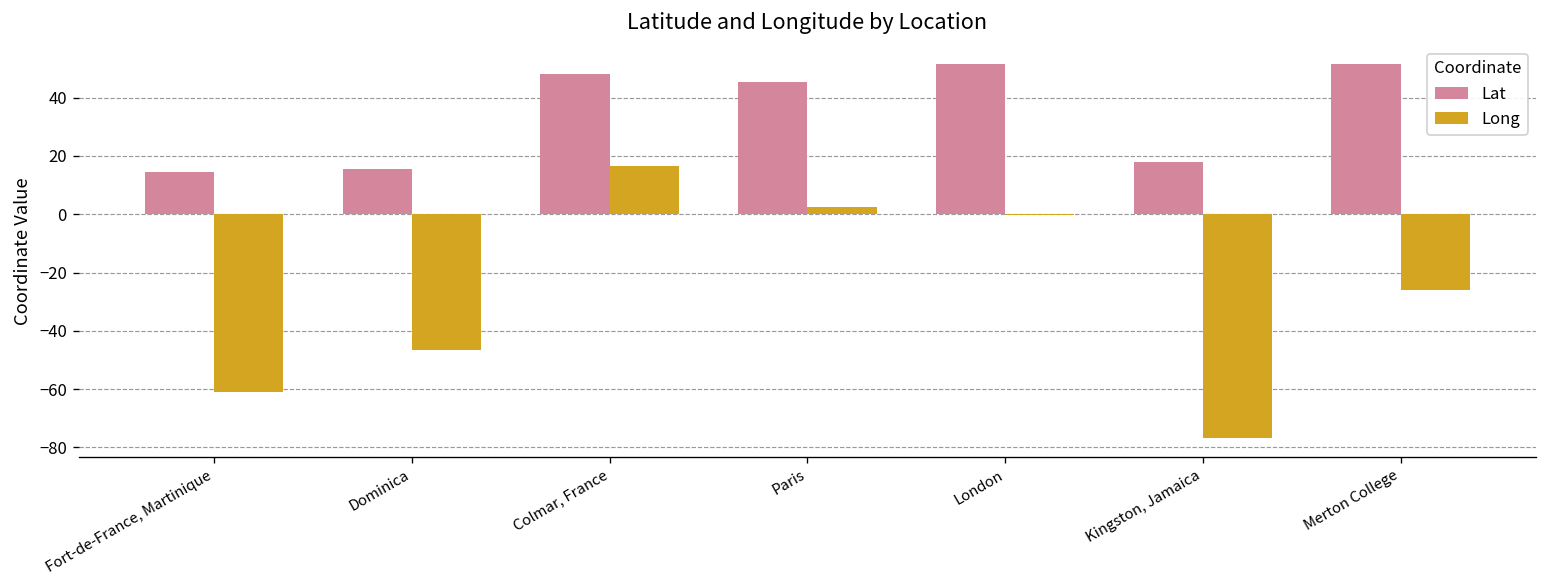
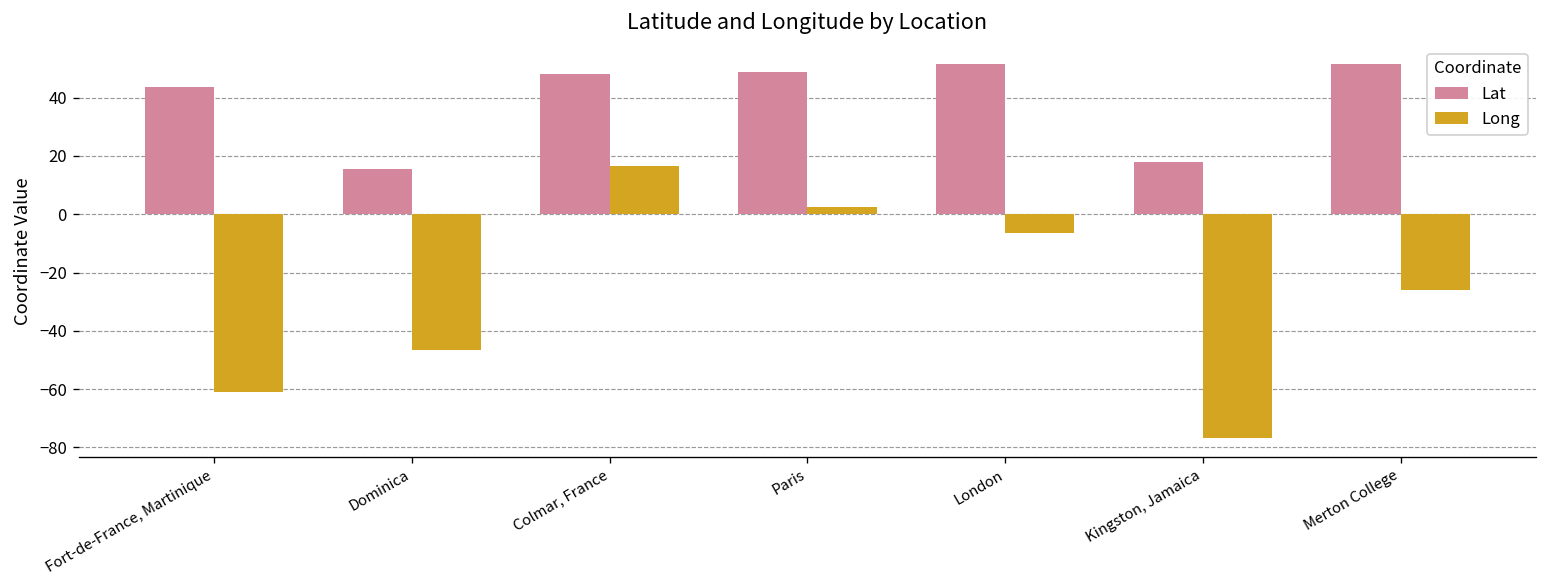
Lat, Fort-de-France, Martinique: 15 -> 44
Lat, Paris: 46 -> 49
Long, London: 0 -> -6
